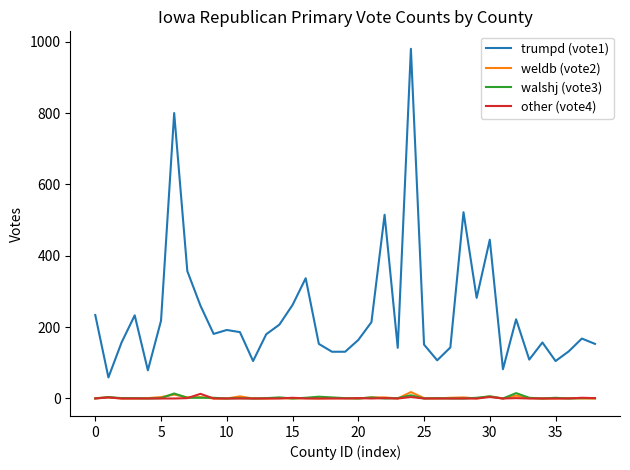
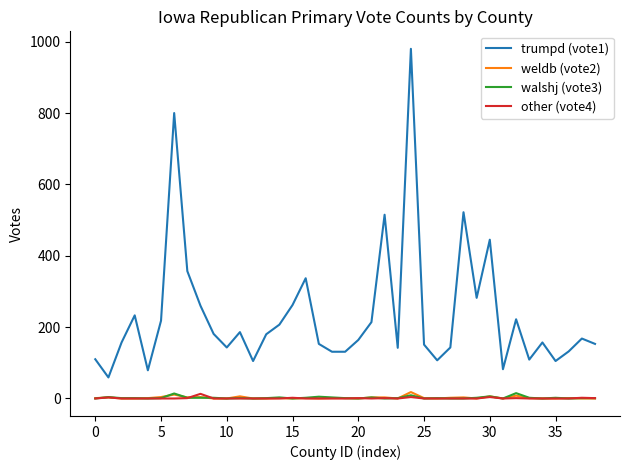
trumpd (vote1), 0: 230 -> 110
trumpd (vote1), 10: 190 -> 140
